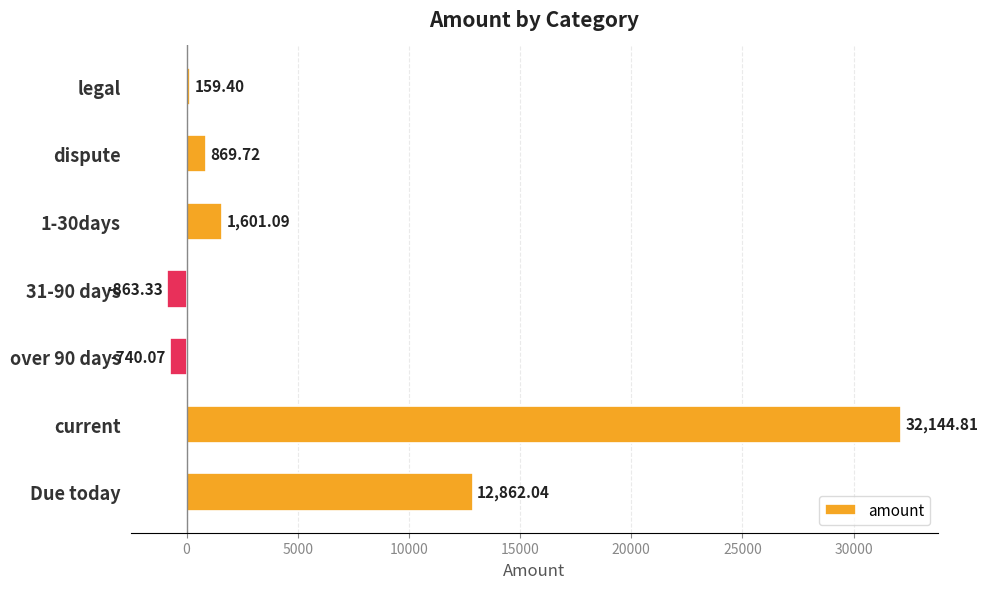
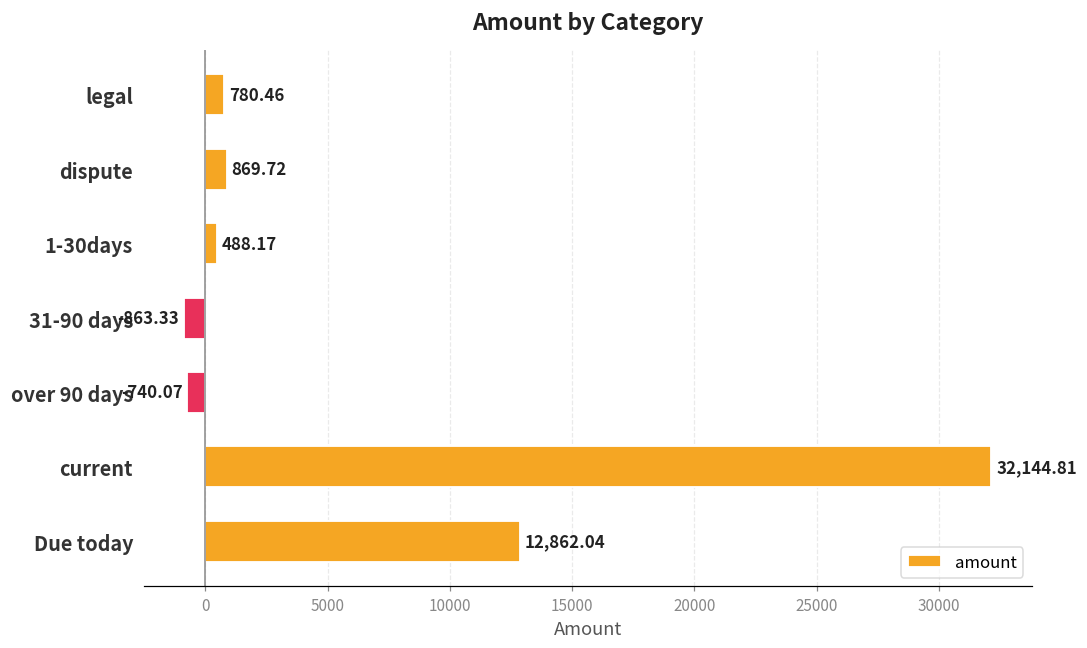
legal: 159.40 -> 780.46
1-30days: 1,601.09 -> 488.17
